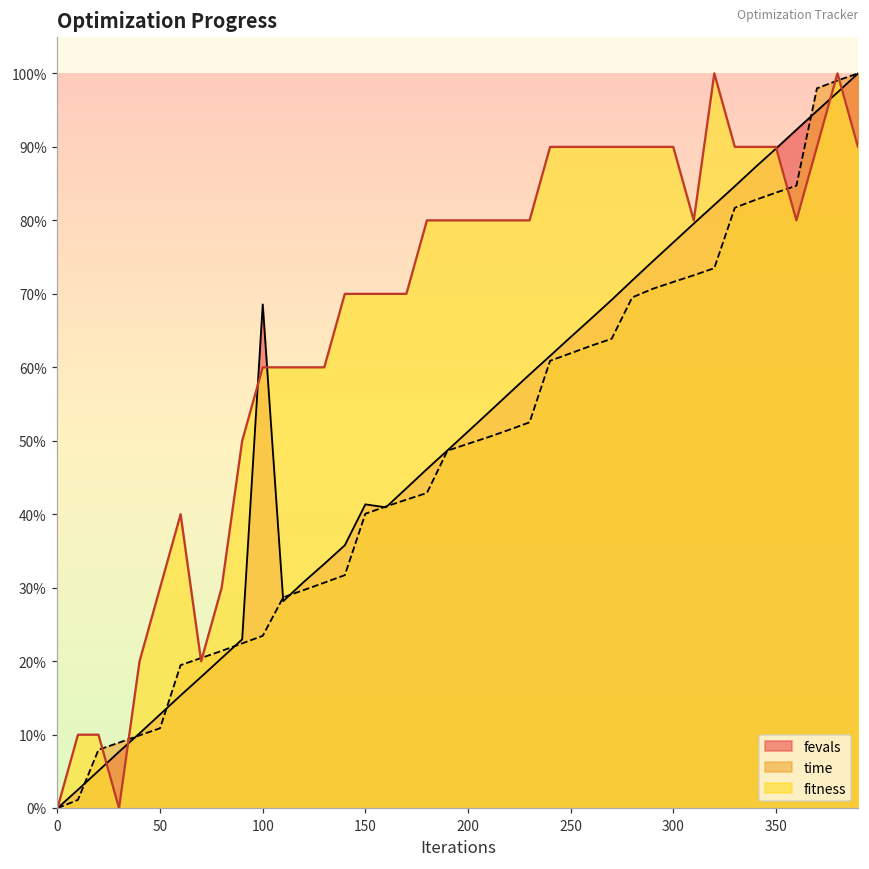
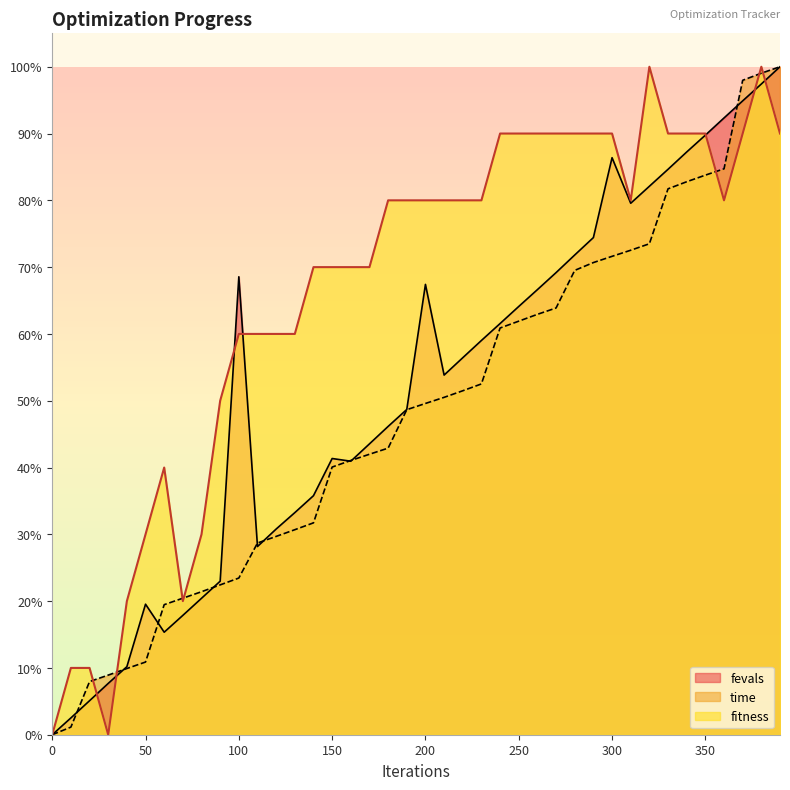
fevals, 50: 13% -> 20%
fevals, 200: 51% -> 67%
fevals, 300: 77% -> 86%
